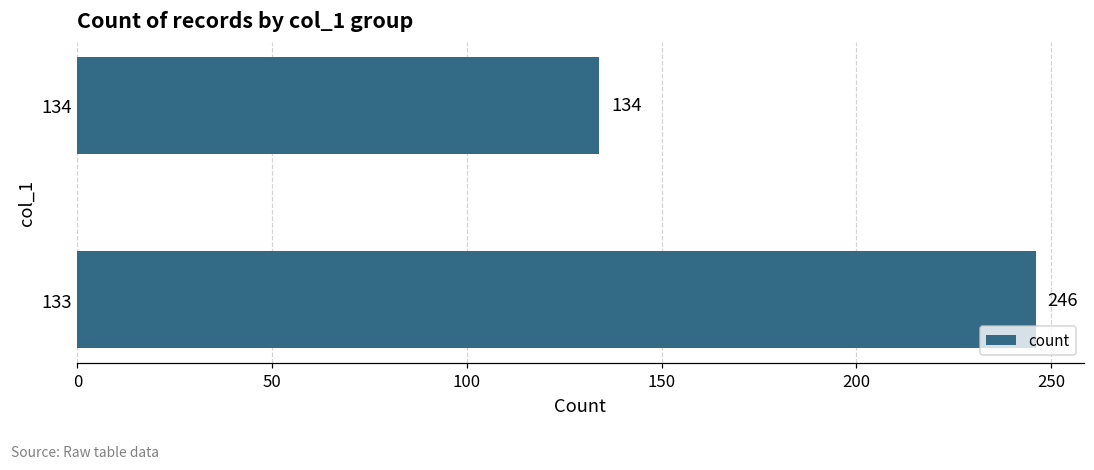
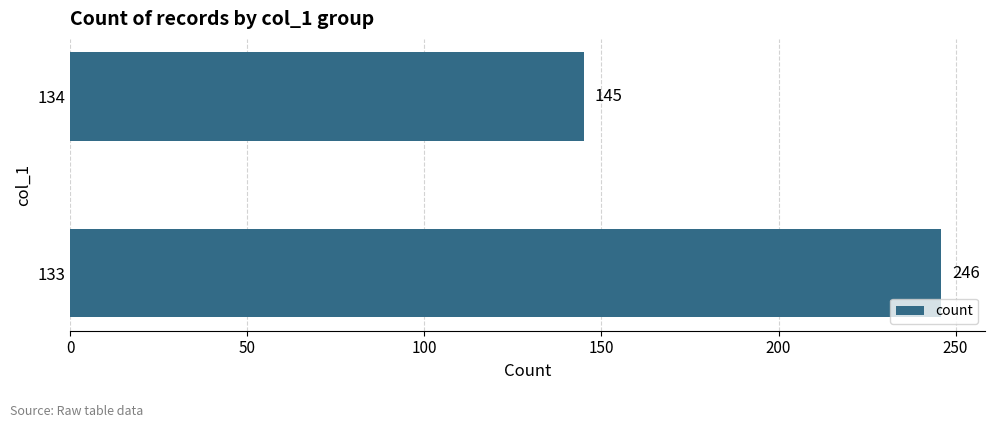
134: 134 -> 145
